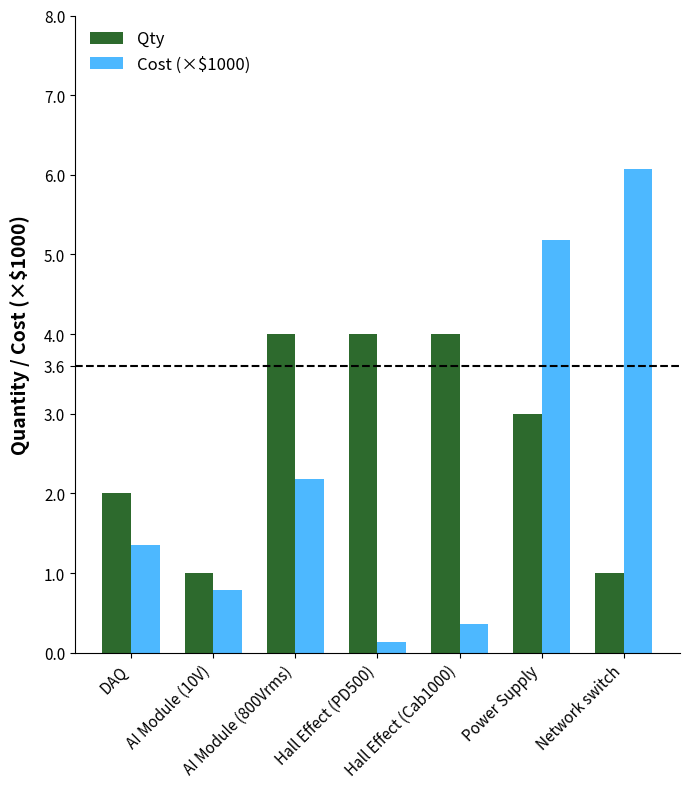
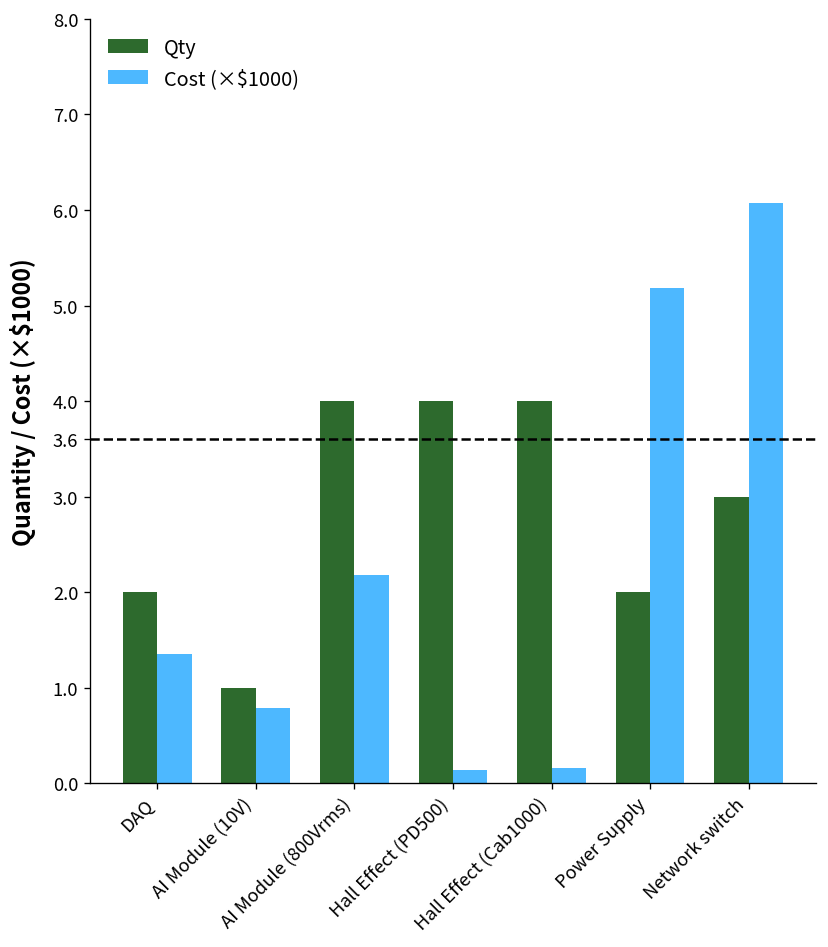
Cost (×$1000), Hall Effect (Cab1000): 0.4 -> 0.2
Qty, Power Supply: 3 -> 2
Qty, Network switch: 1 -> 3
